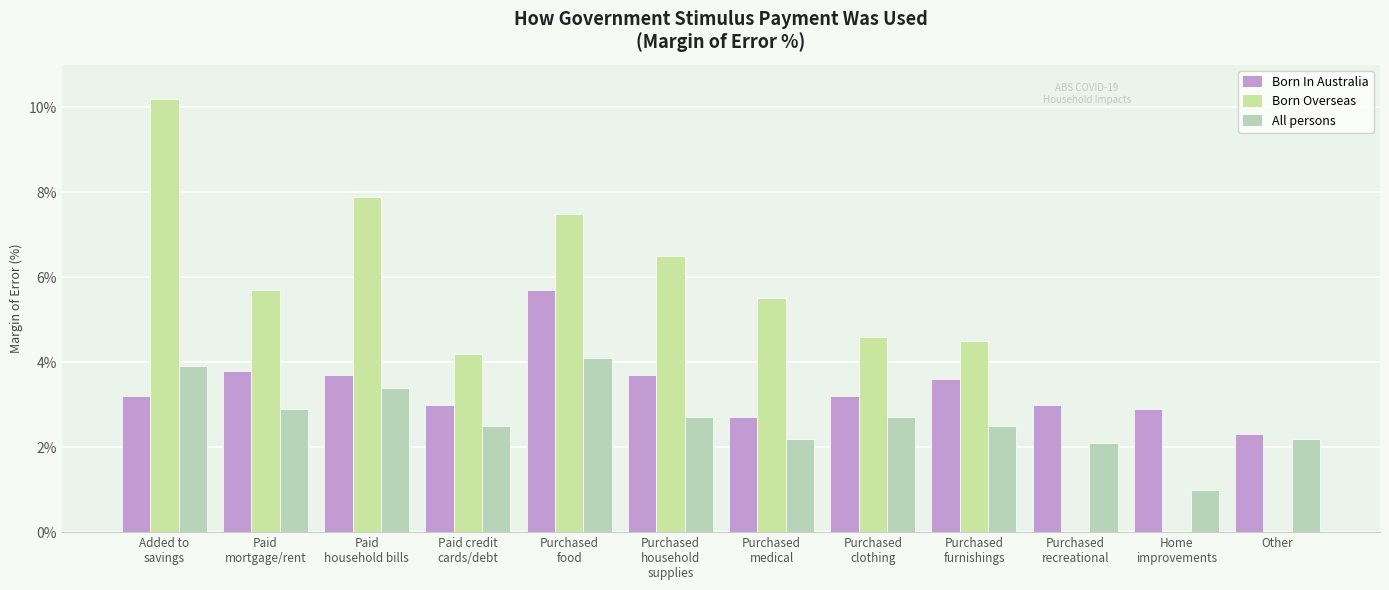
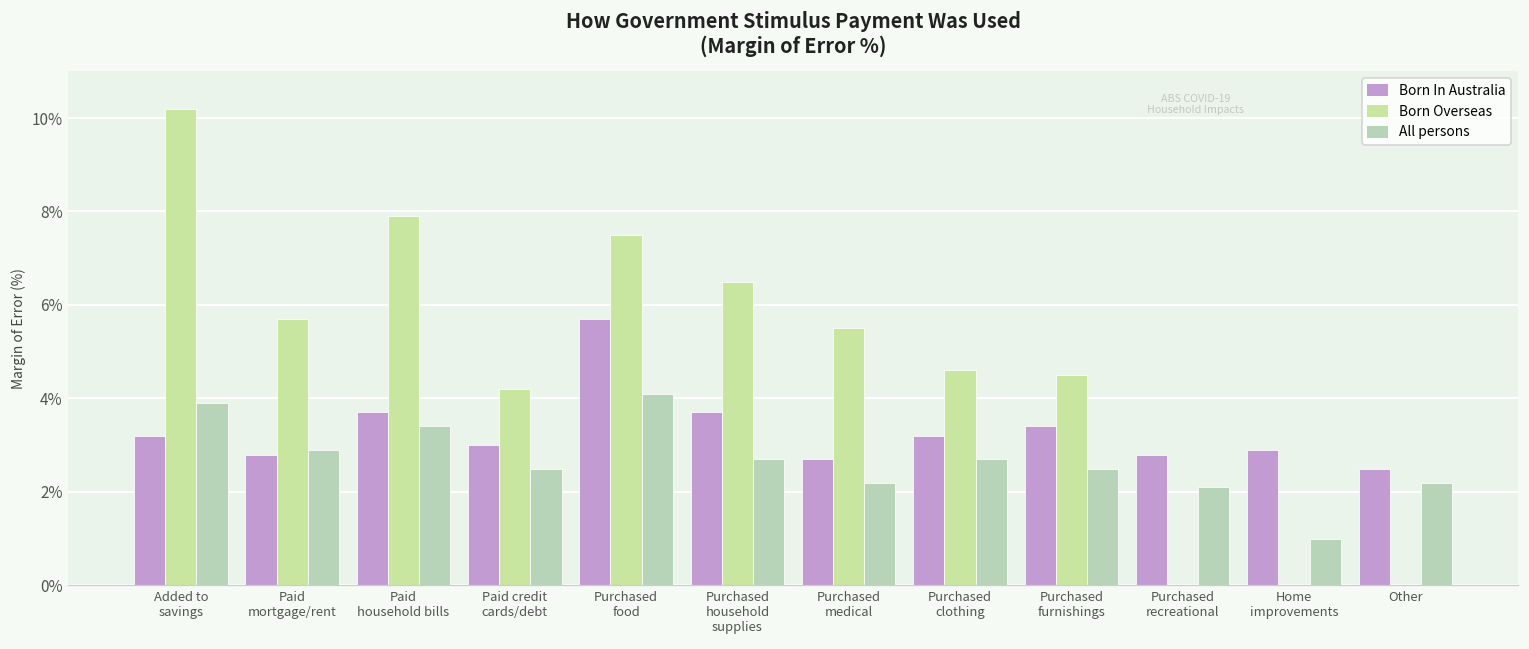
Born In Australia, Paid mortgage/rent: 3.8% -> 2.8%
Born In Australia, Purchased furnishings: 3.6% -> 3.4%
Born In Australia, Purchased recreational: 3.0% -> 2.8%
Born In Australia, Other: 2.3% -> 2.5%
